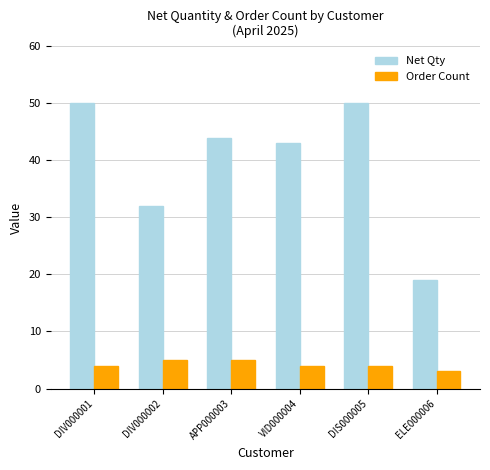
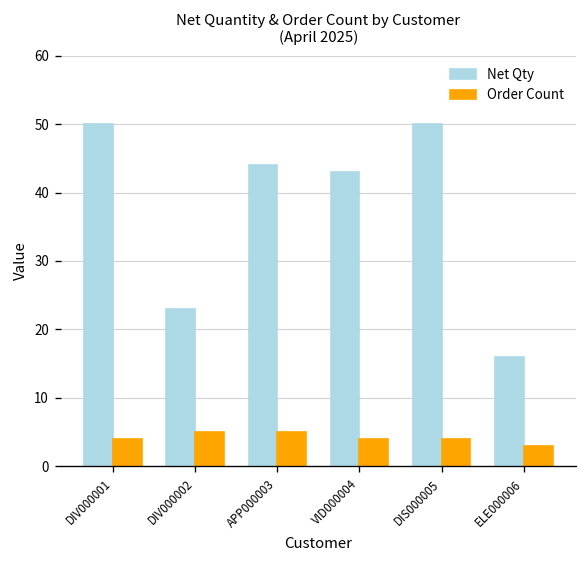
Net Qty, DIV000002: 32 -> 23
Net Qty, ELE000006: 19 -> 16
